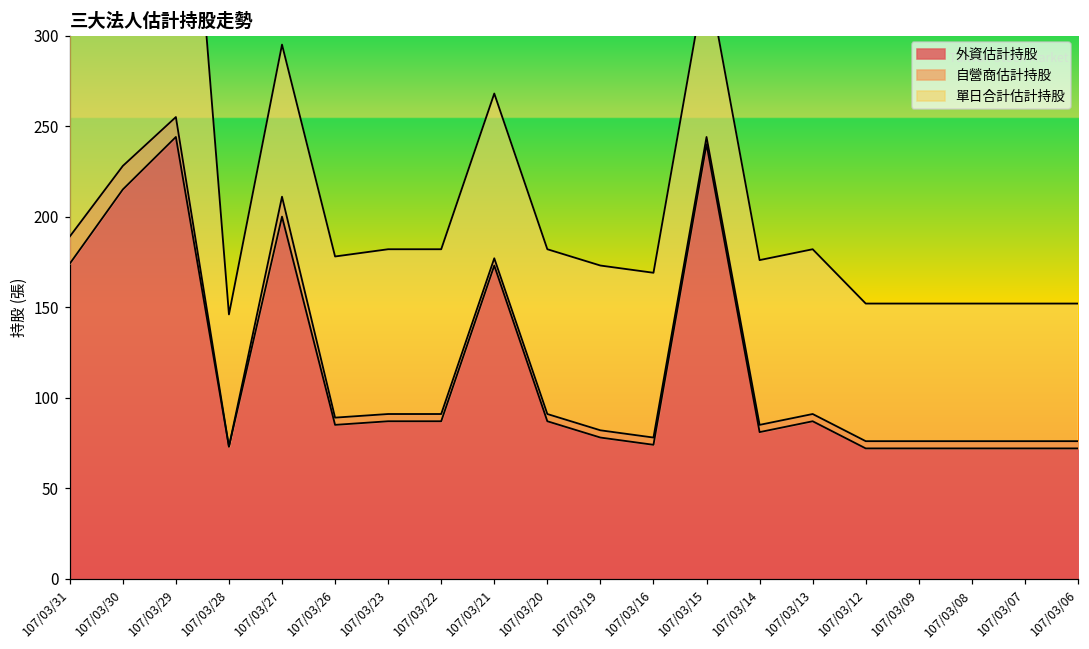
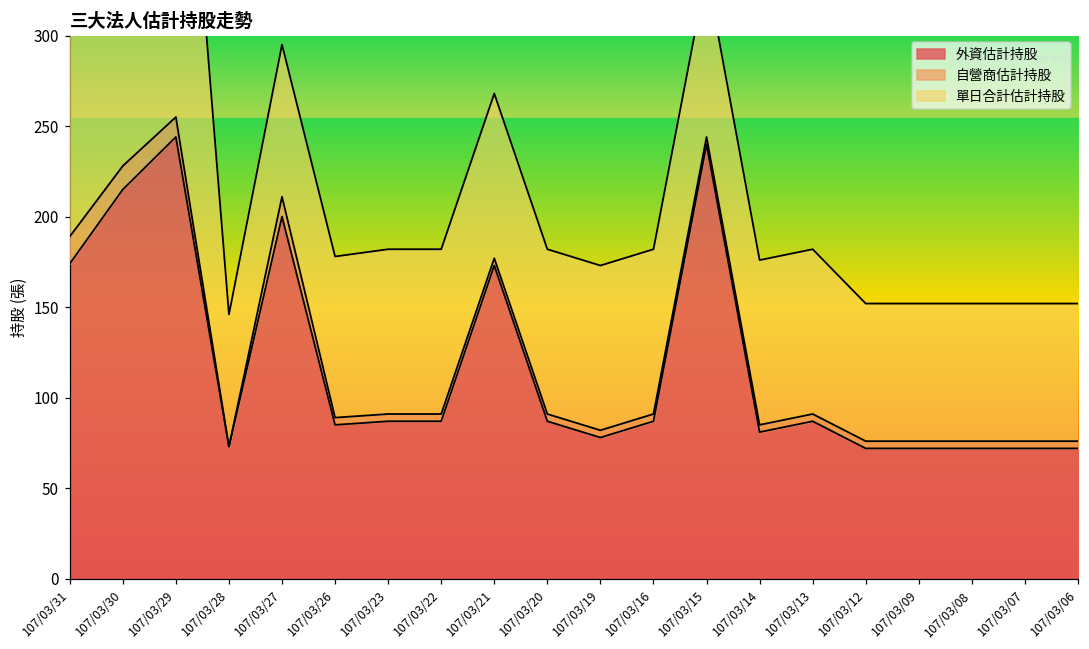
外資估計持股, 107/03/16: 74 -> 87
